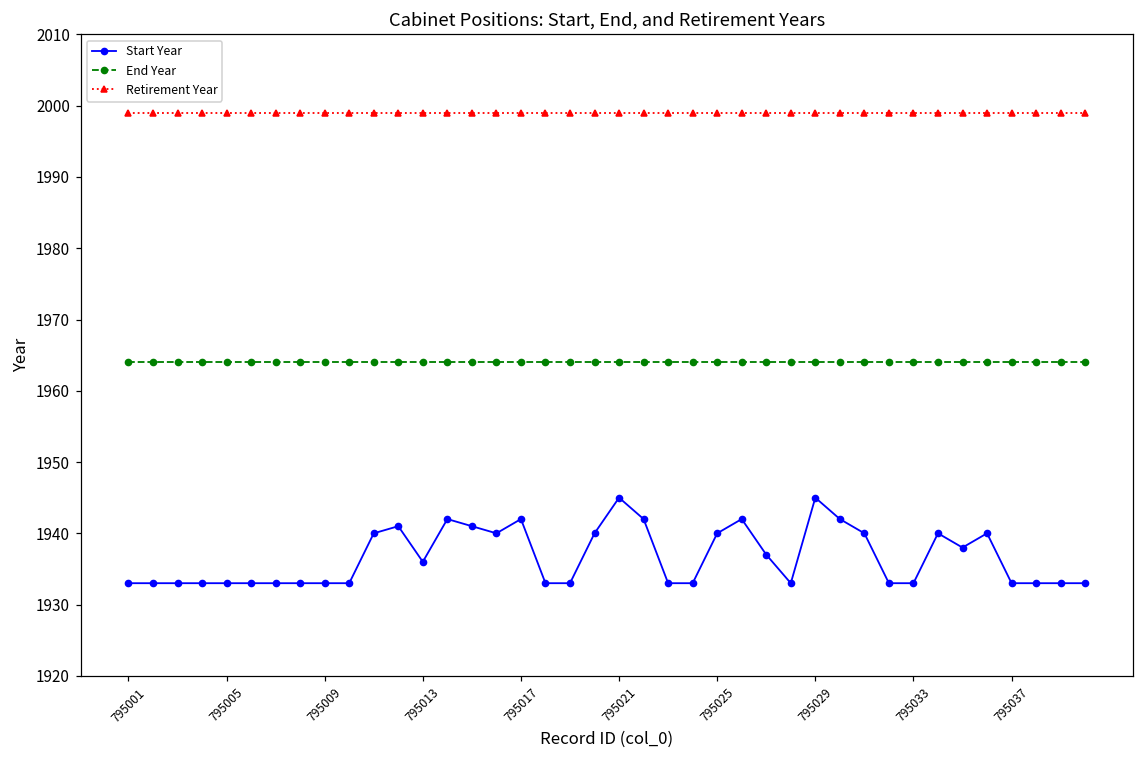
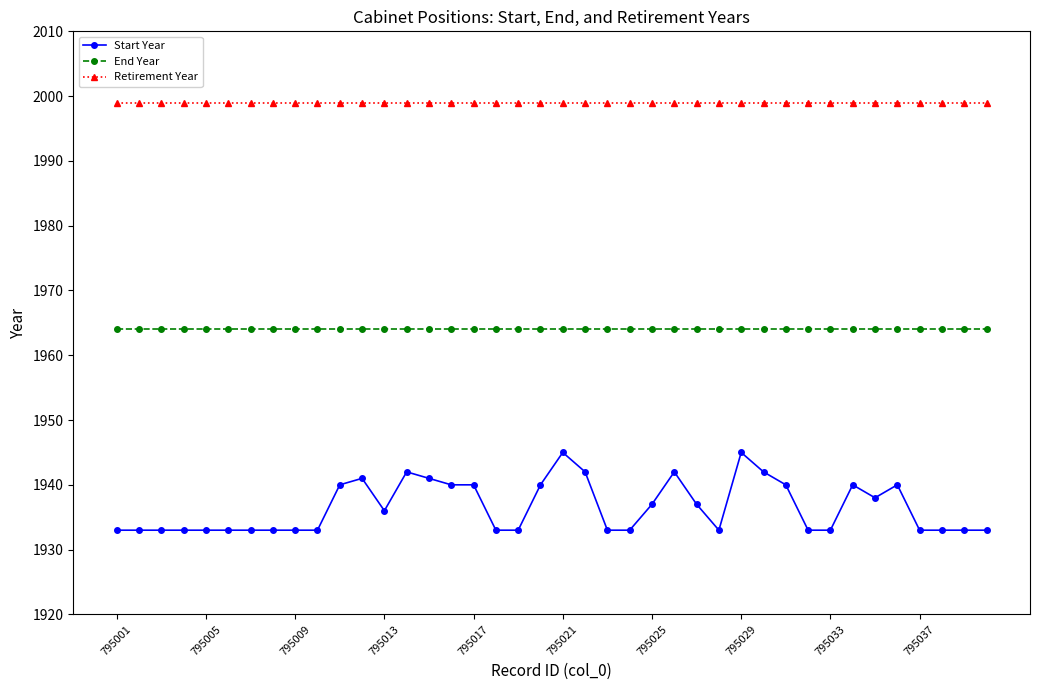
Start Year, 795017: 1942 -> 1940
Start Year, 795025: 1940 -> 1937
